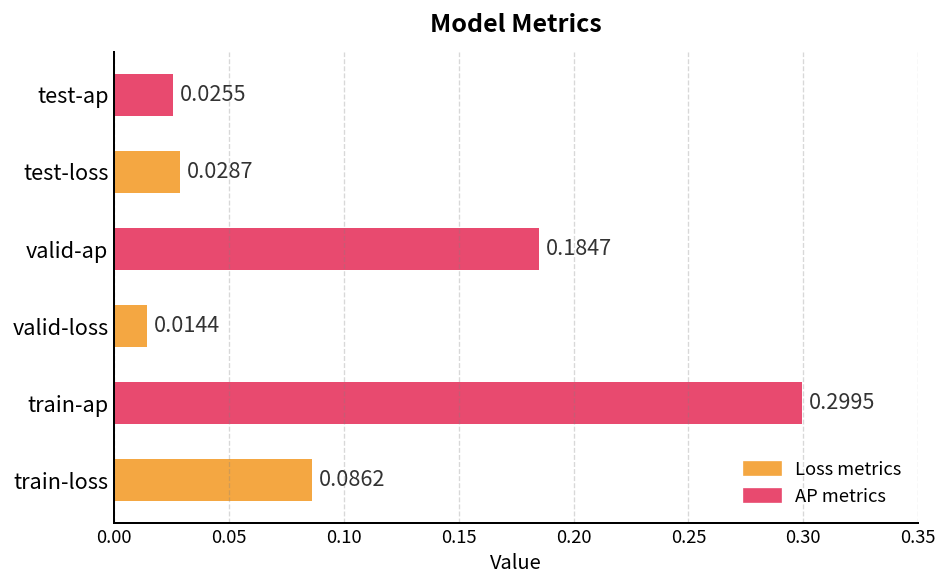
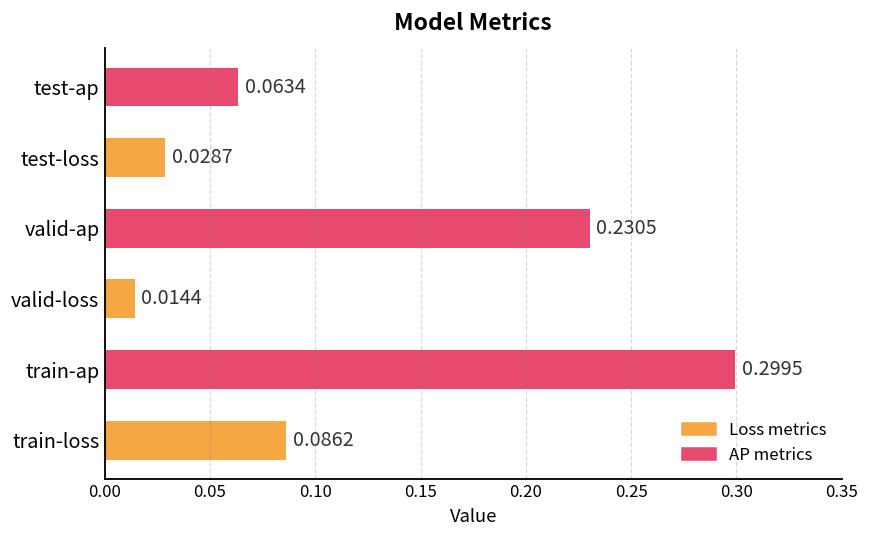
test-ap: 0.0255 -> 0.0634
valid-ap: 0.1847 -> 0.2305
